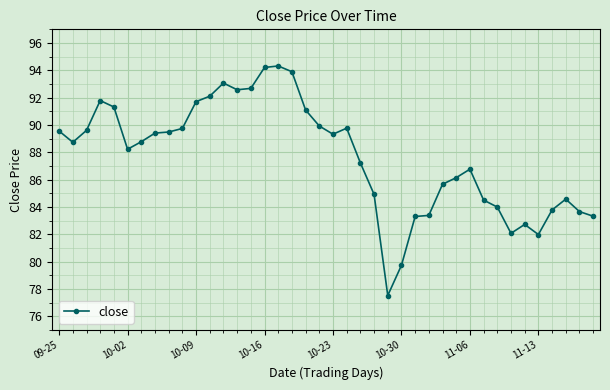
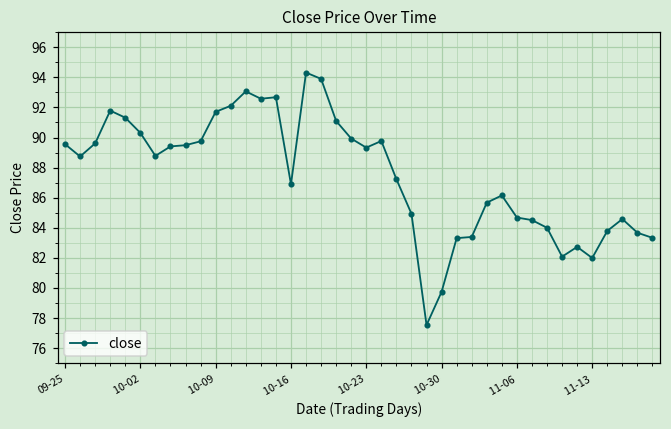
10-02: 88.2 -> 90.3
10-16: 94.2 -> 86.9
11-06: 86.8 -> 84.7
